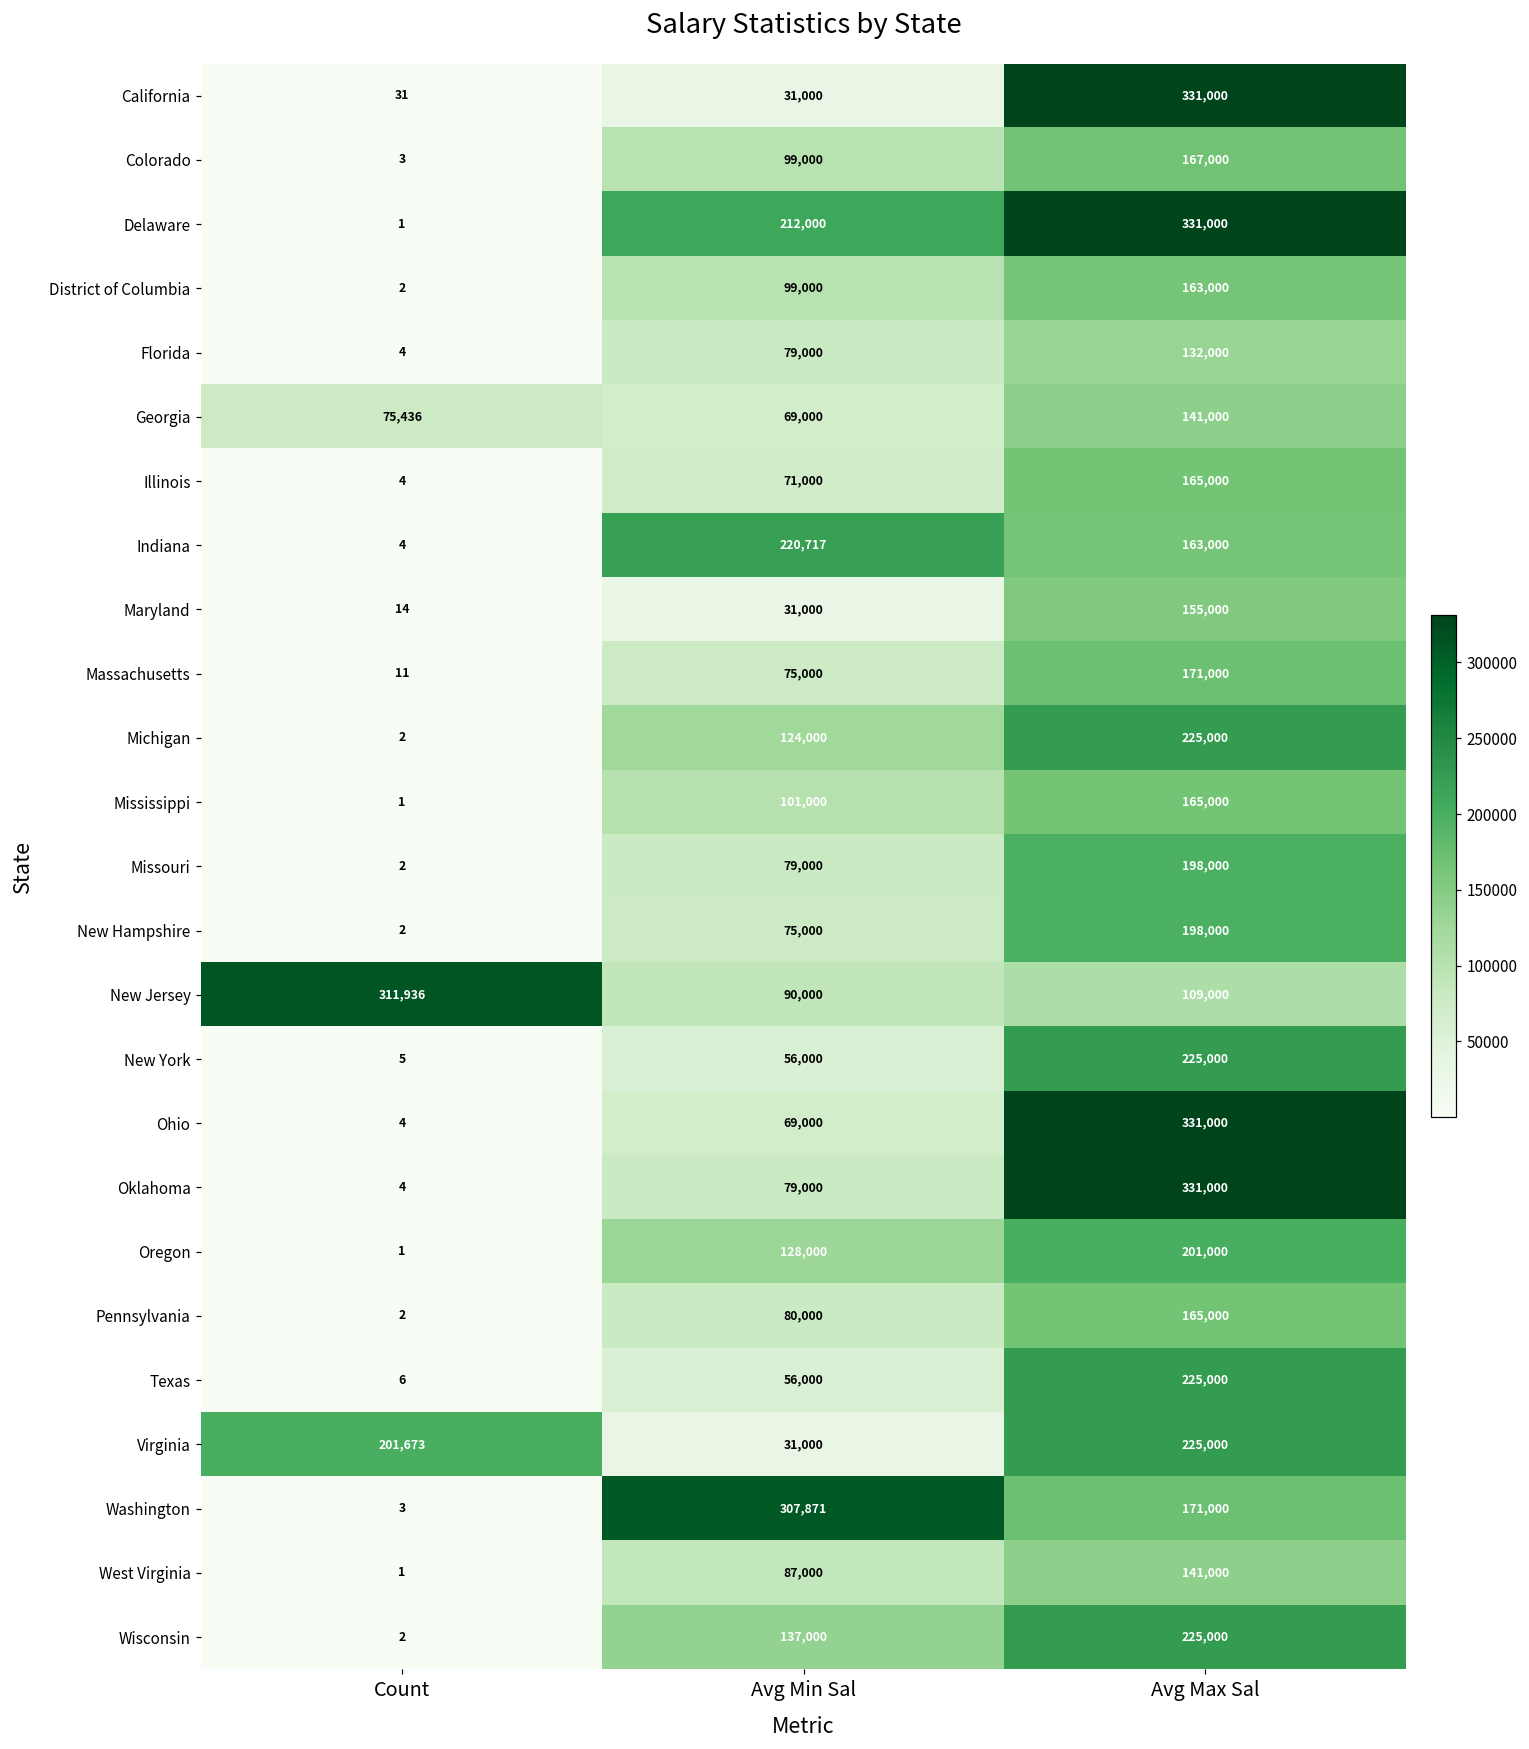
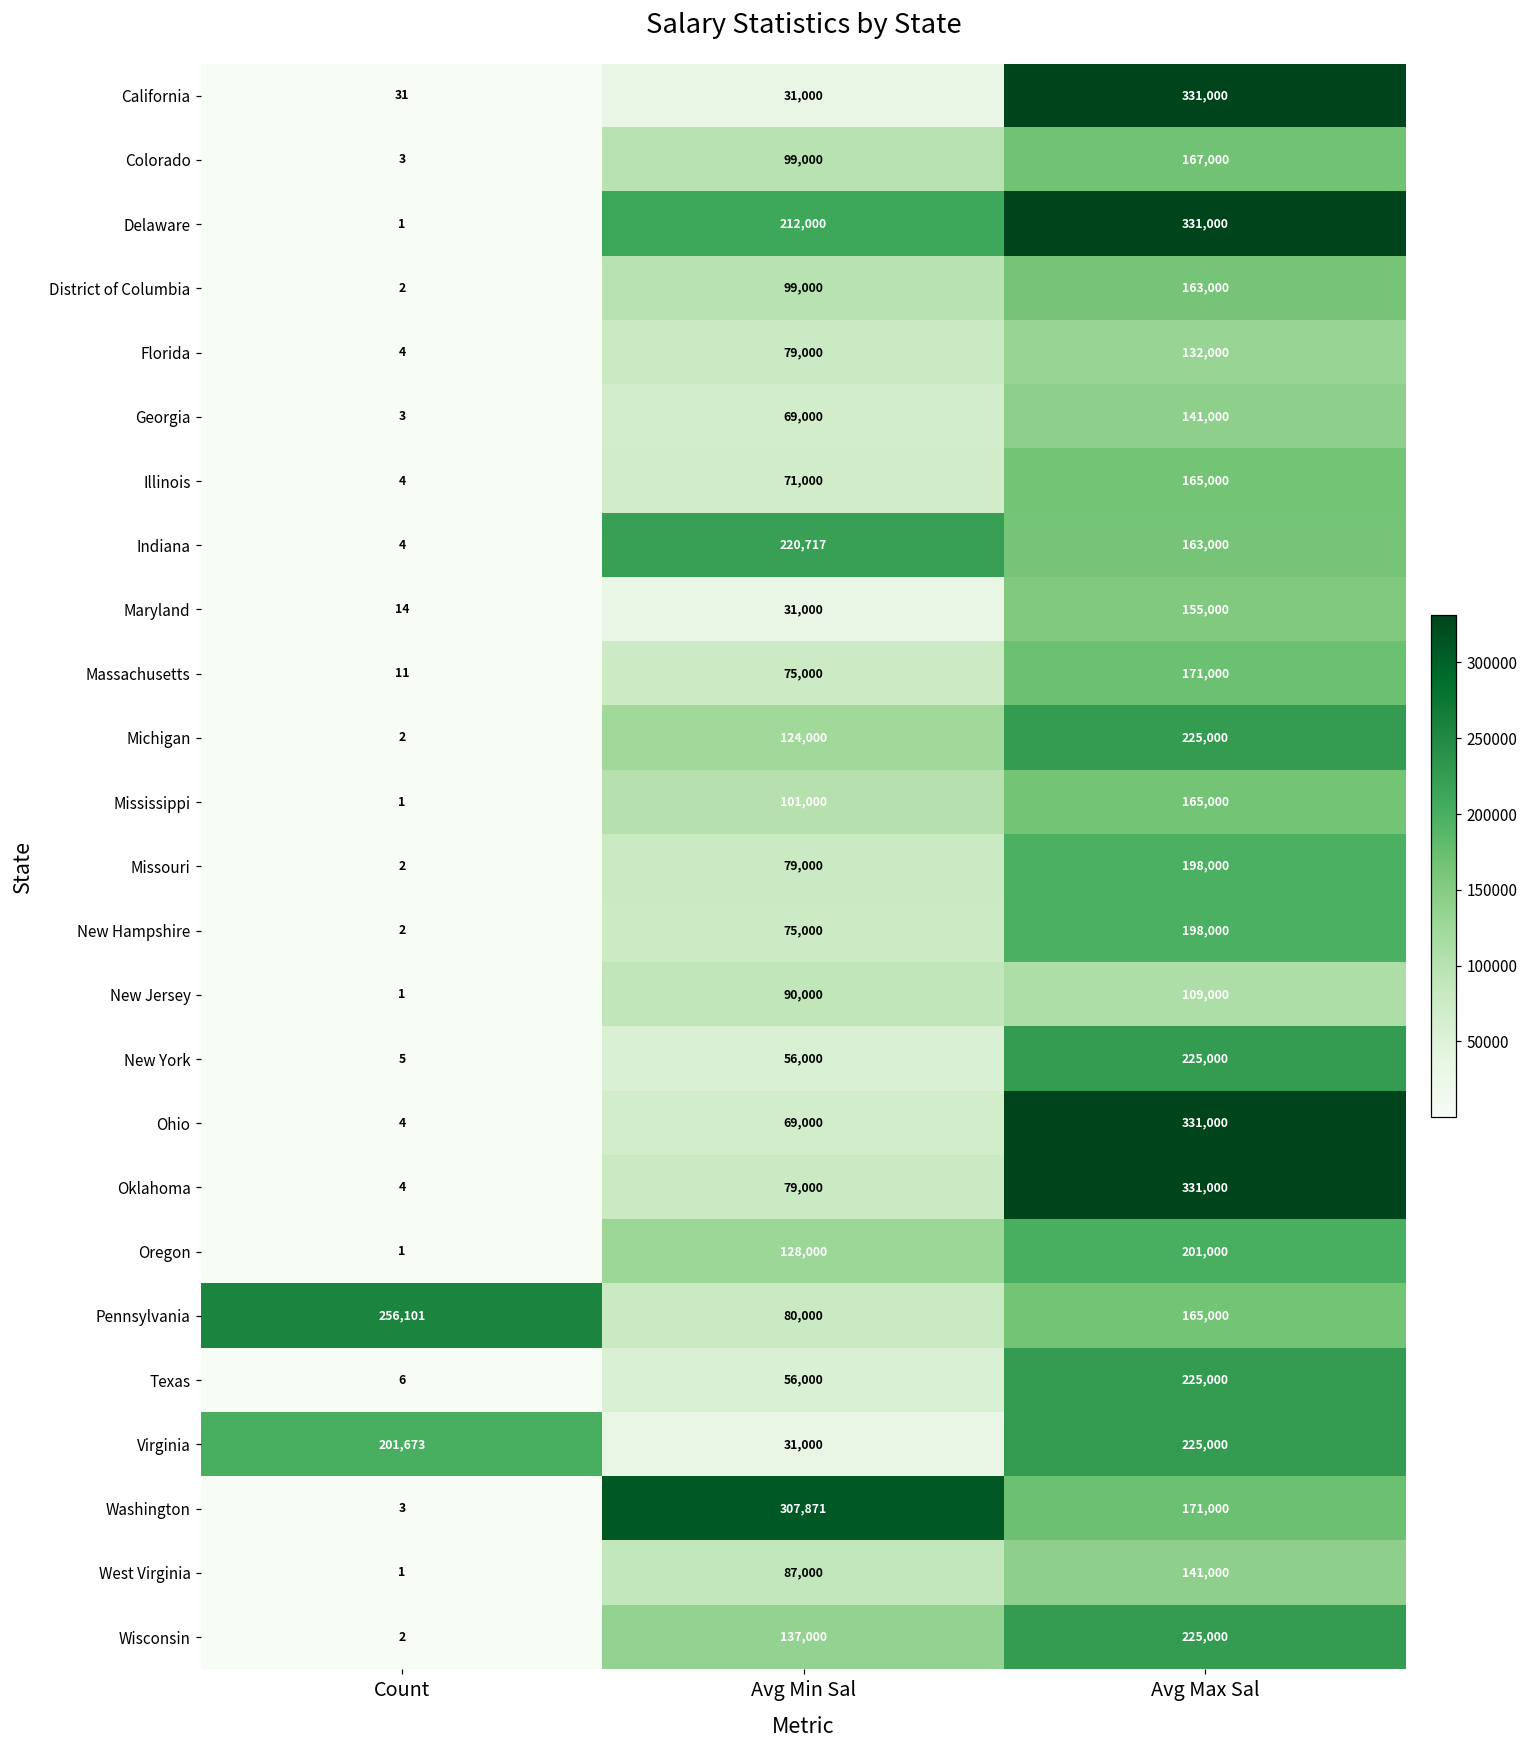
Georgia, Count: 75,436 -> 3
New Jersey, Count: 311,936 -> 1
Pennsylvania, Count: 2 -> 256,101
